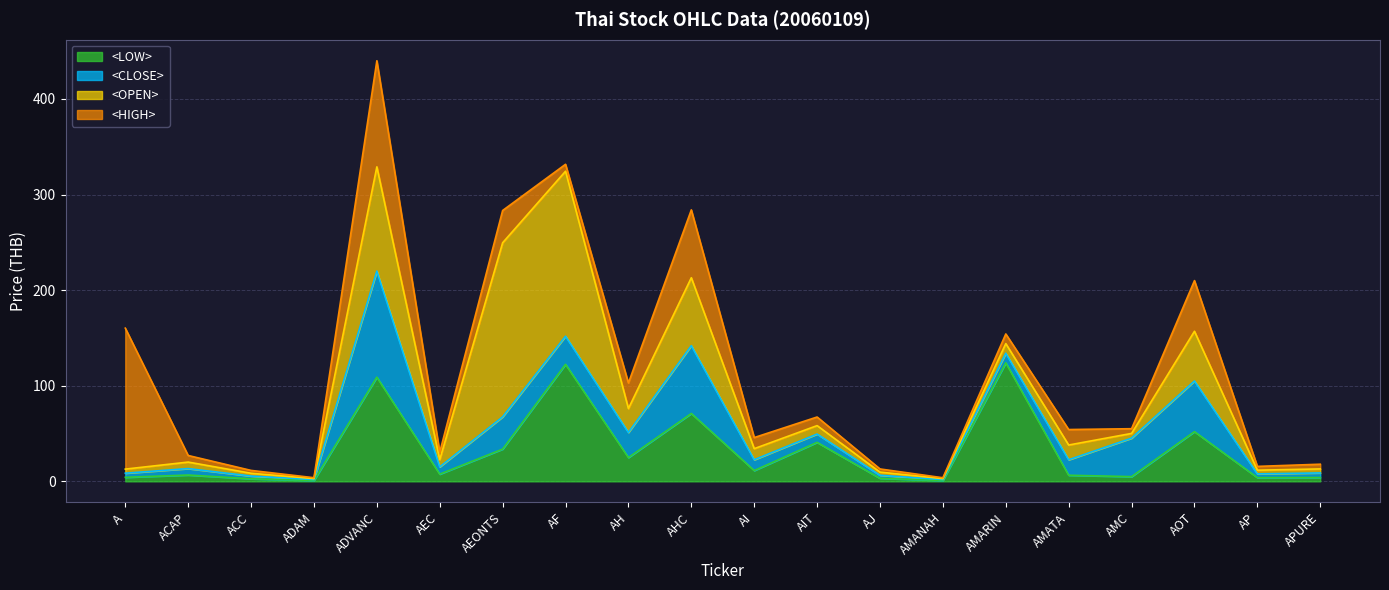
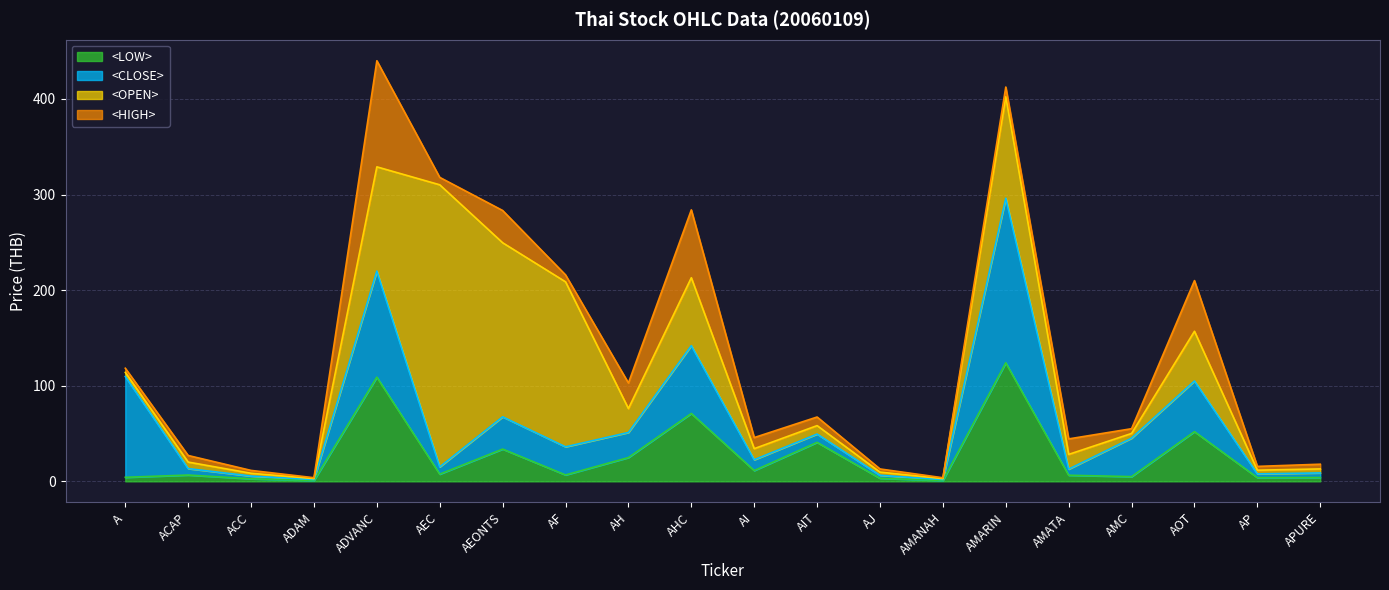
<CLOSE>, A: 0 -> 110
<HIGH>, A: 150 -> 0
<OPEN>, AEC: 10 -> 300
<LOW>, AF: 120 -> 10
<CLOSE>, AMARIN: 10 -> 170
<OPEN>, AMARIN: 10 -> 110
<CLOSE>, AMATA: 20 -> 10
